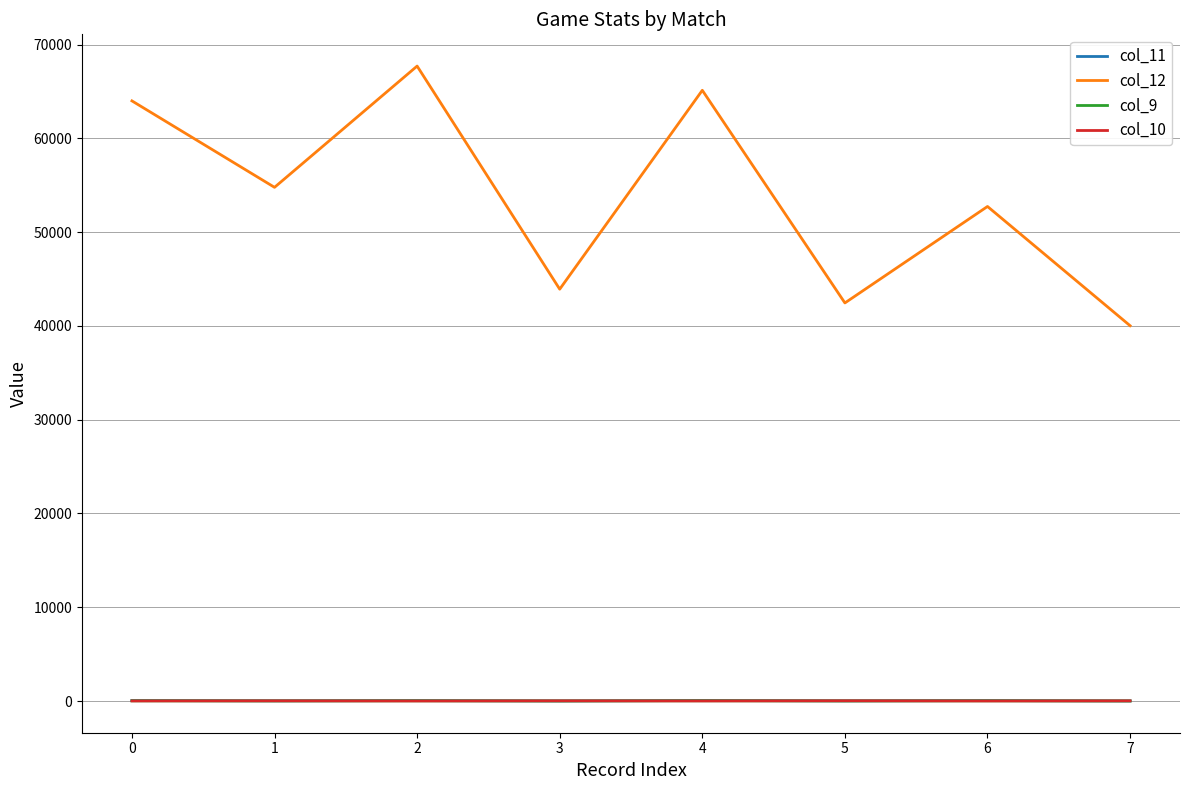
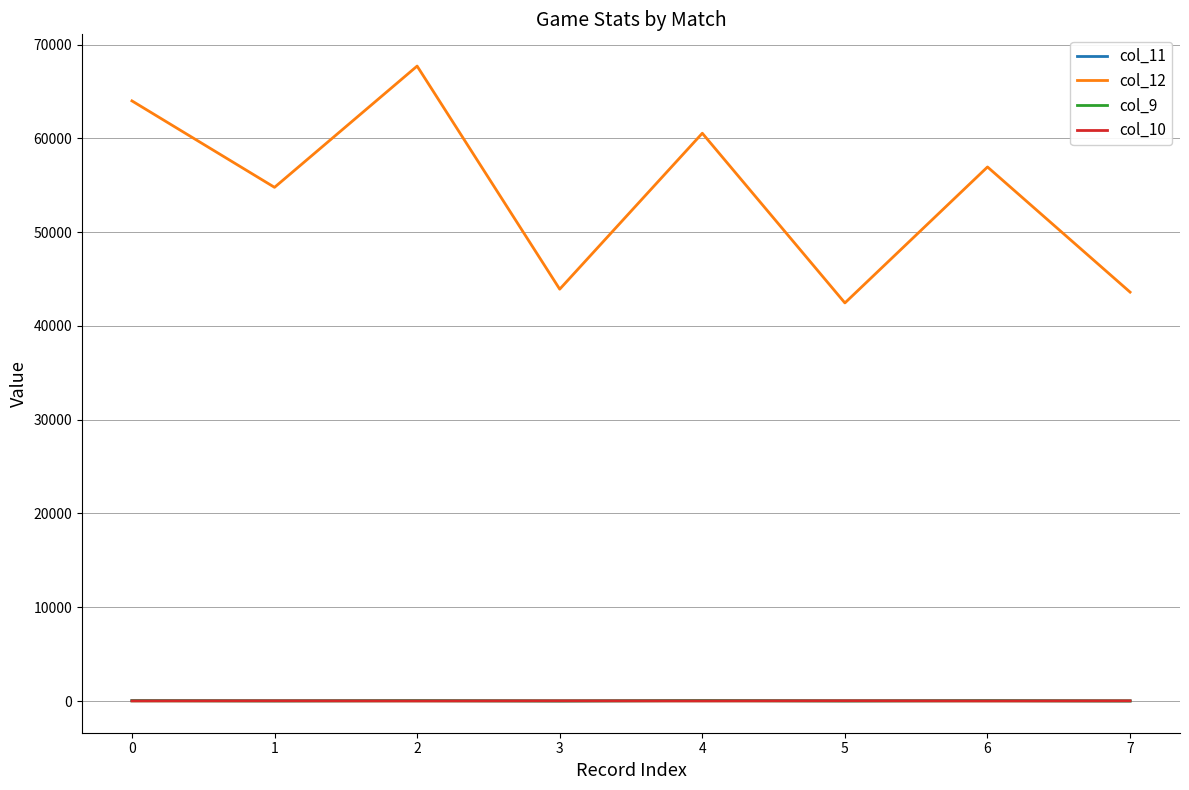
col_12, 4: 65000 -> 61000
col_12, 6: 53000 -> 57000
col_12, 7: 40000 -> 44000
